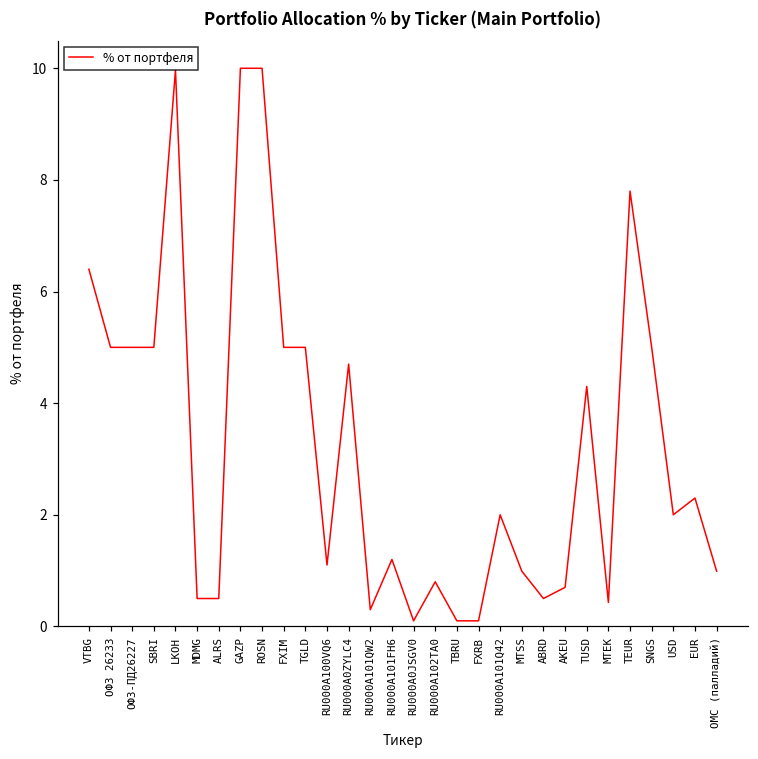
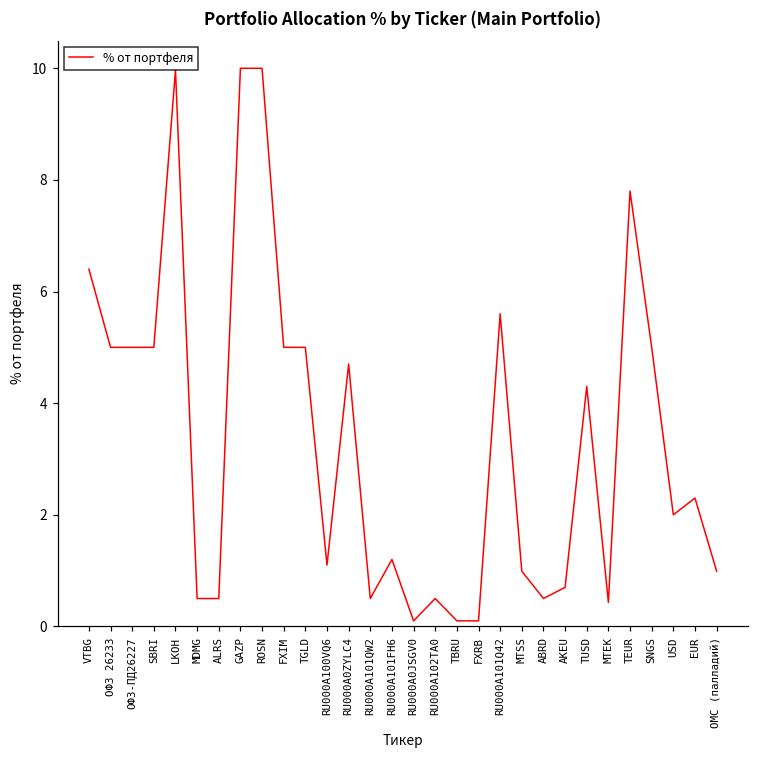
RU000A101QW2: 0.3 -> 0.5
RU000A102TA0: 0.8 -> 0.5
RU000A101Q42: 2.0 -> 5.6
